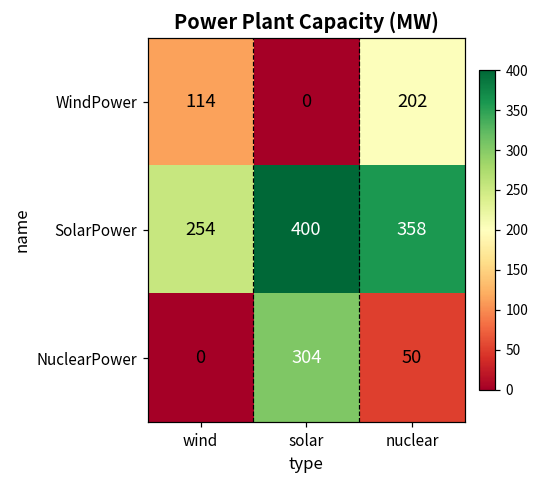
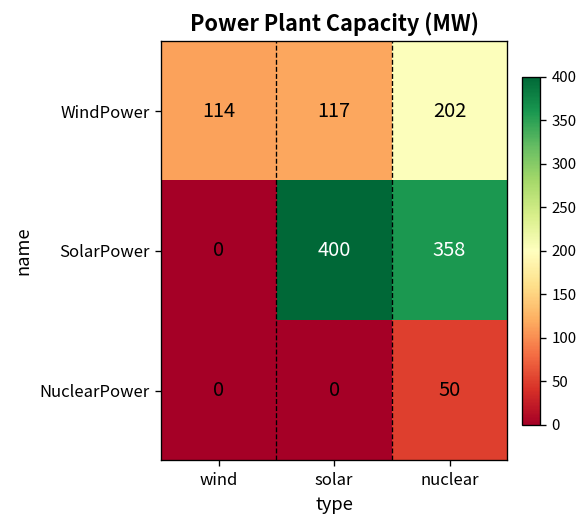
WindPower, solar: 0 -> 117
SolarPower, wind: 254 -> 0
NuclearPower, solar: 304 -> 0
